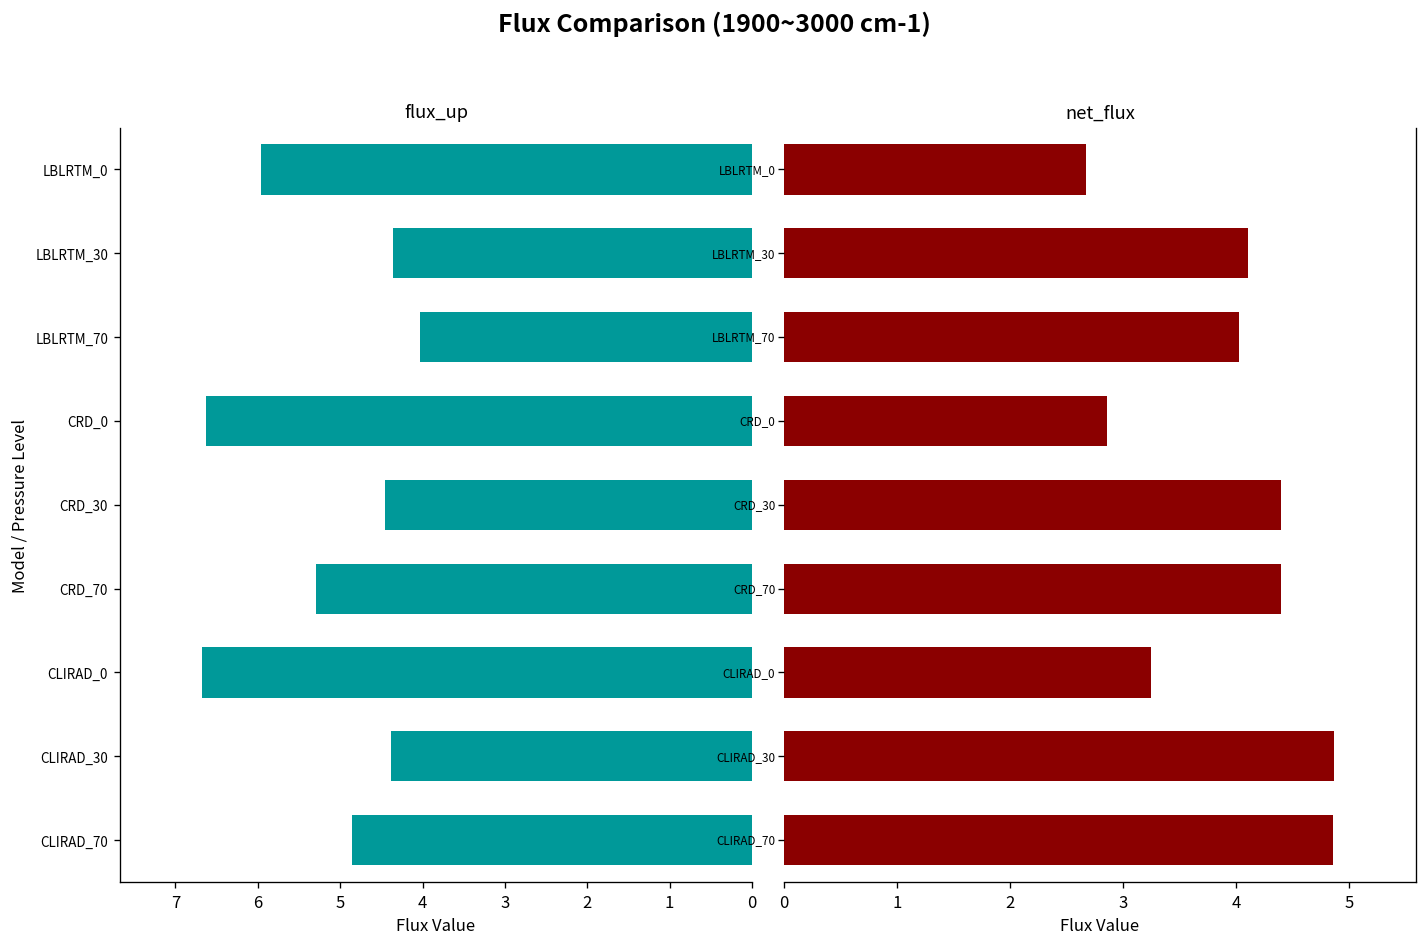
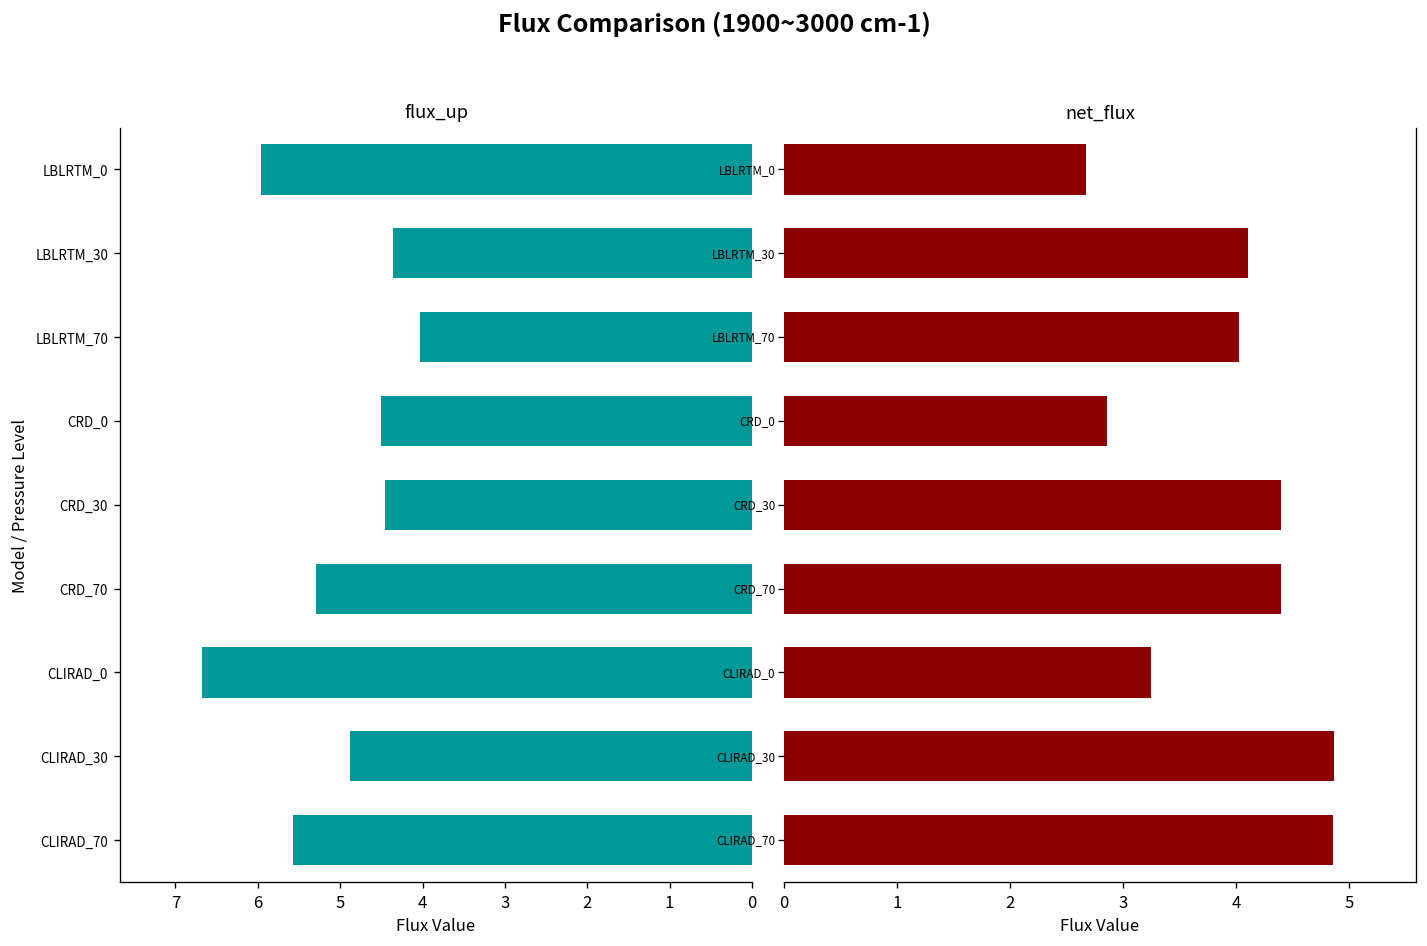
flux_up, CRD_0: 6.6 -> 4.5
flux_up, CLIRAD_30: 4.4 -> 4.9
flux_up, CLIRAD_70: 4.9 -> 5.6
